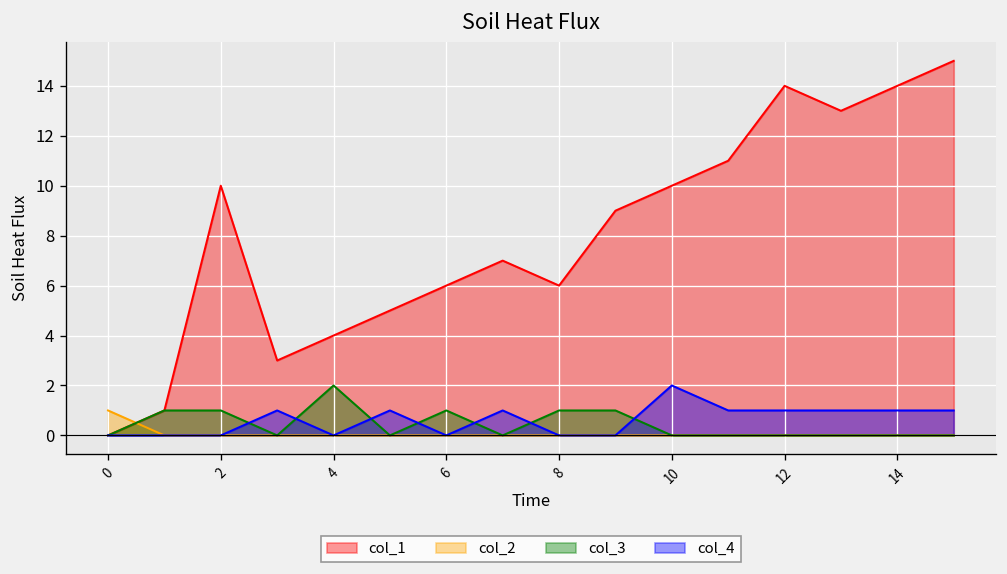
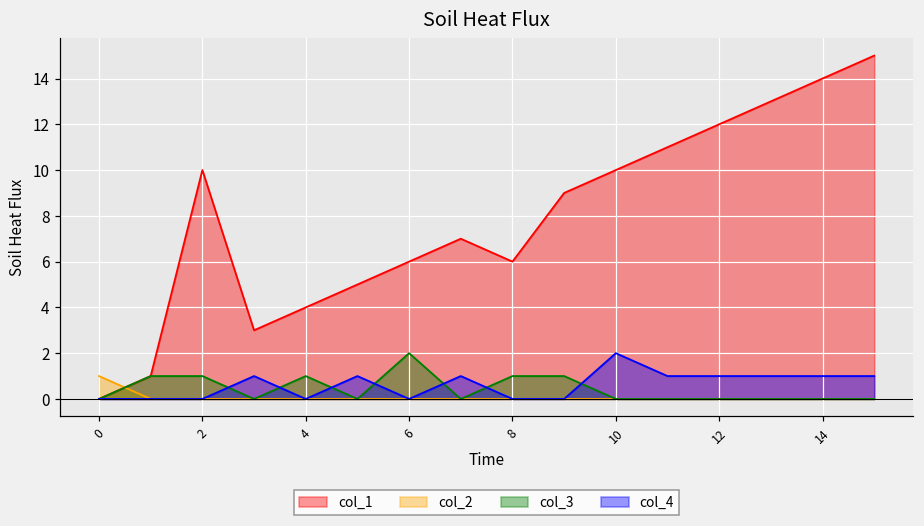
col_3, 4: 2 -> 1
col_3, 6: 1 -> 2
col_1, 12: 14 -> 12
